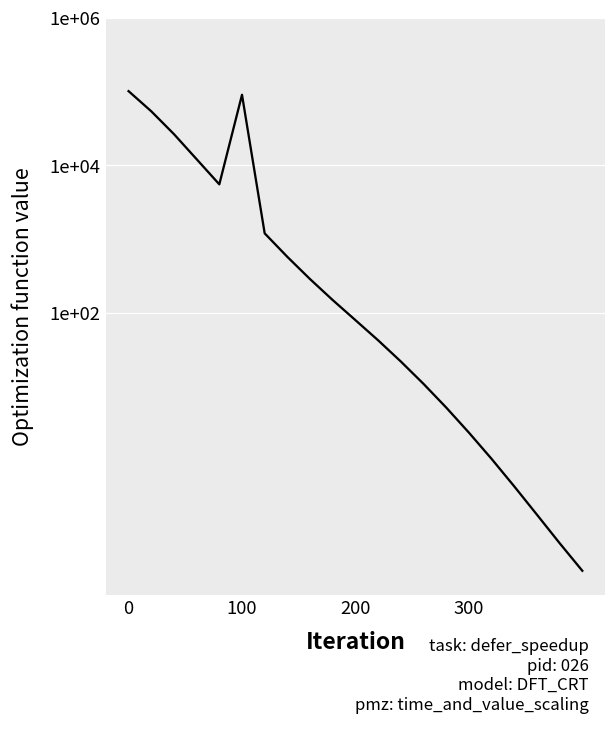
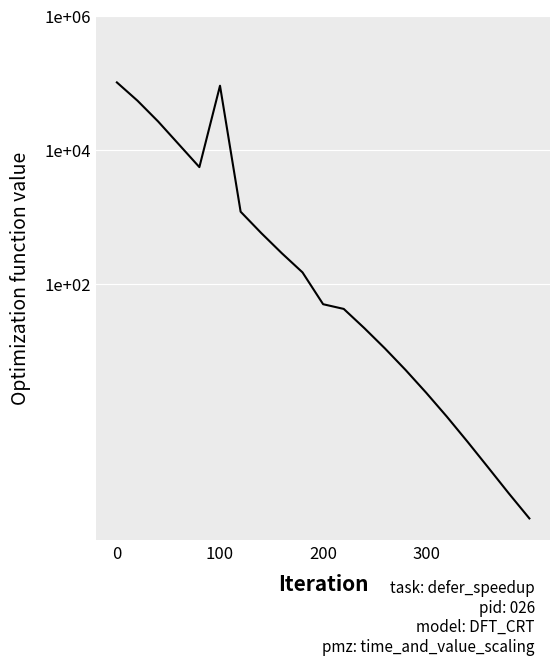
200: 80 -> 50
